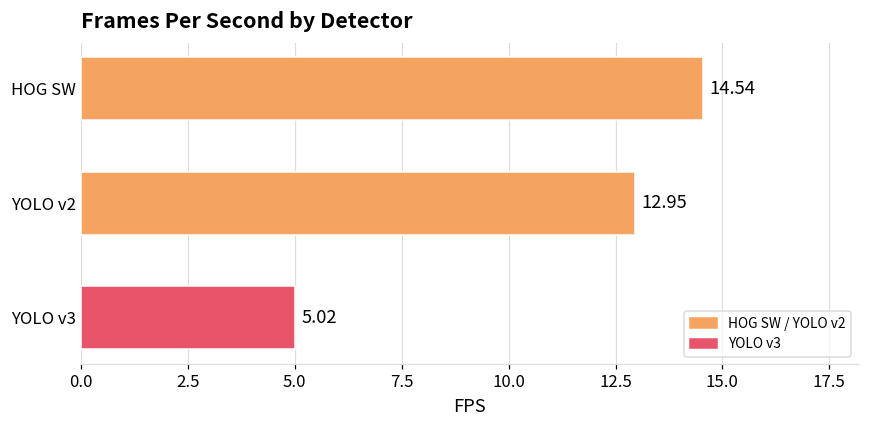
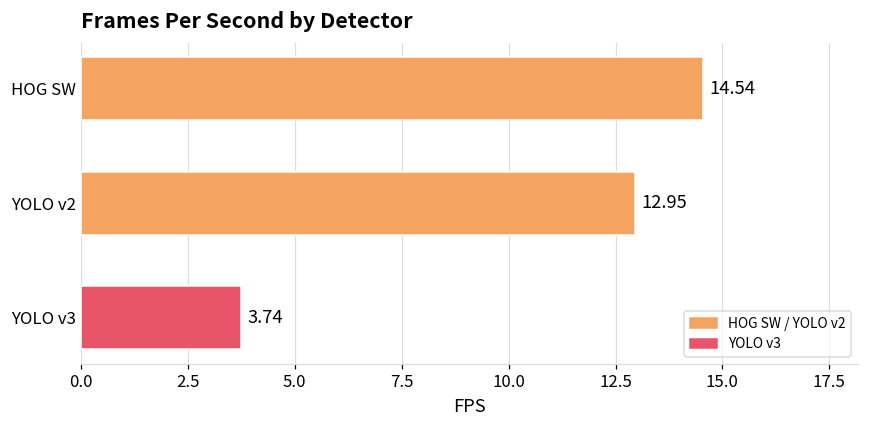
YOLO v3: 5.02 -> 3.74
